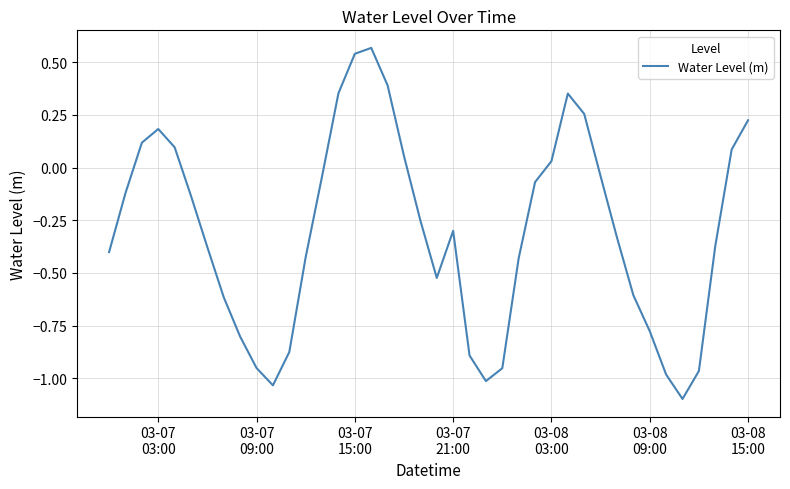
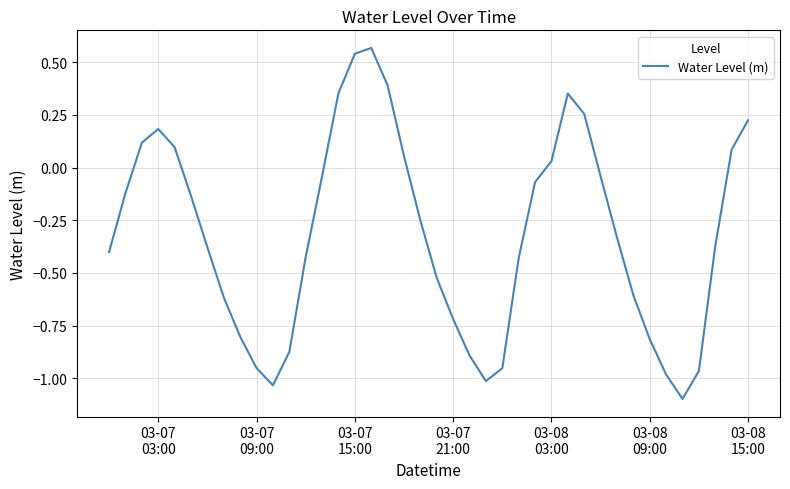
03-07 21:00: -0.30 -> -0.72
03-08 09:00: -0.78 -> -0.81
